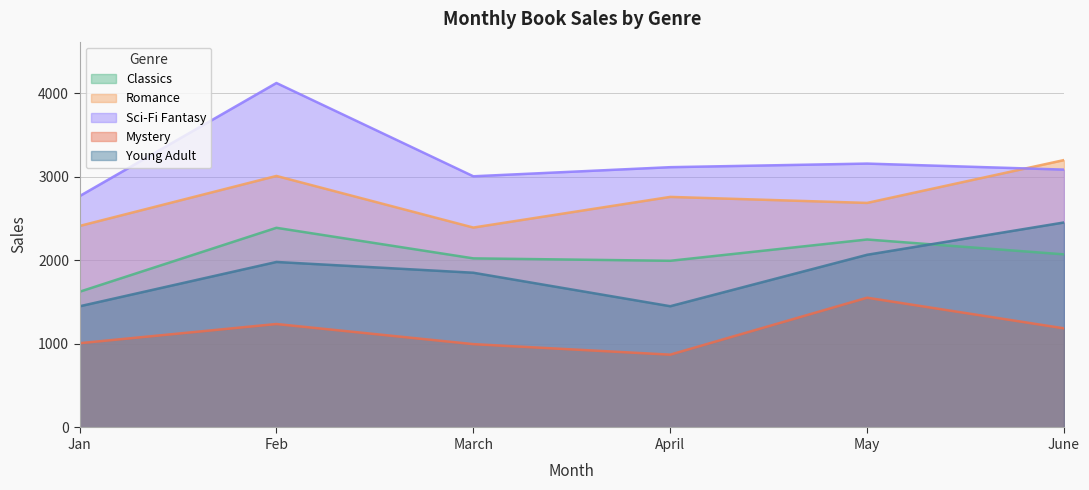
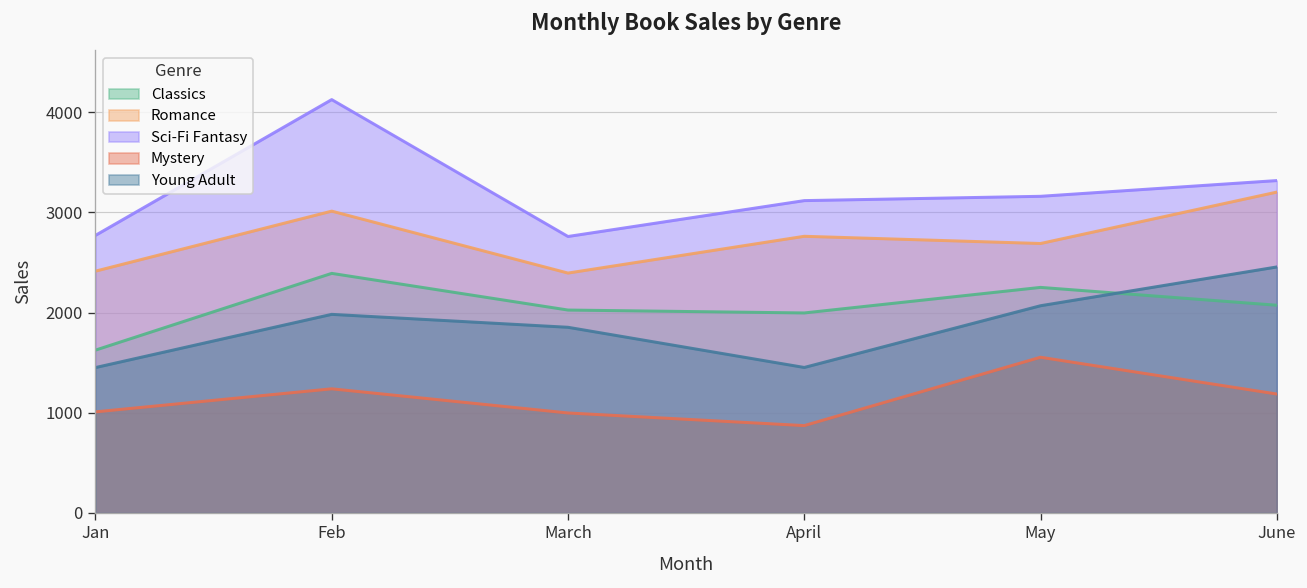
Sci-Fi Fantasy, March: 3000 -> 2800
Sci-Fi Fantasy, June: 3100 -> 3300
